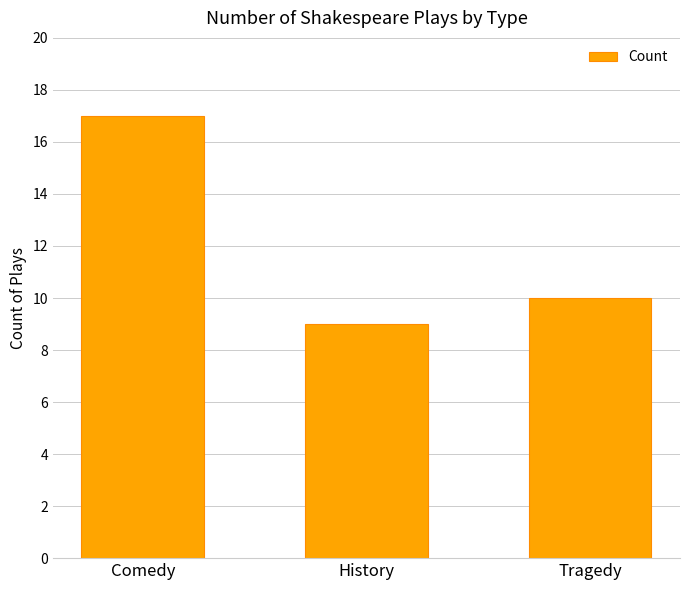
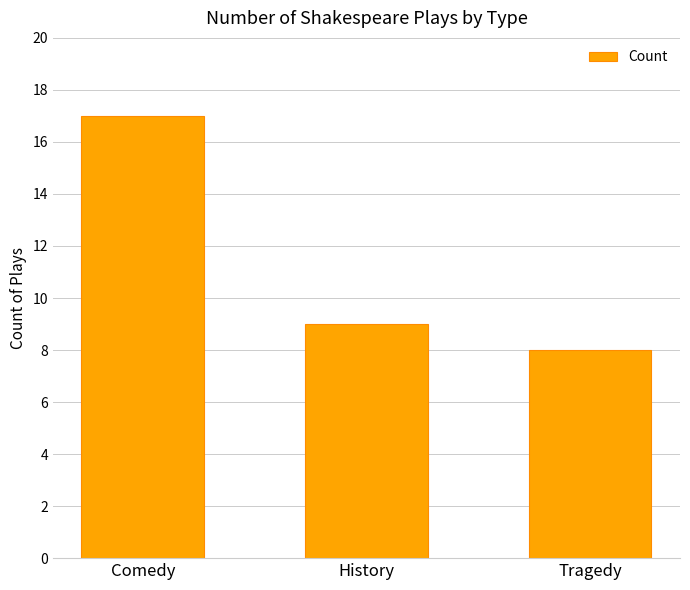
Tragedy: 10 -> 8
